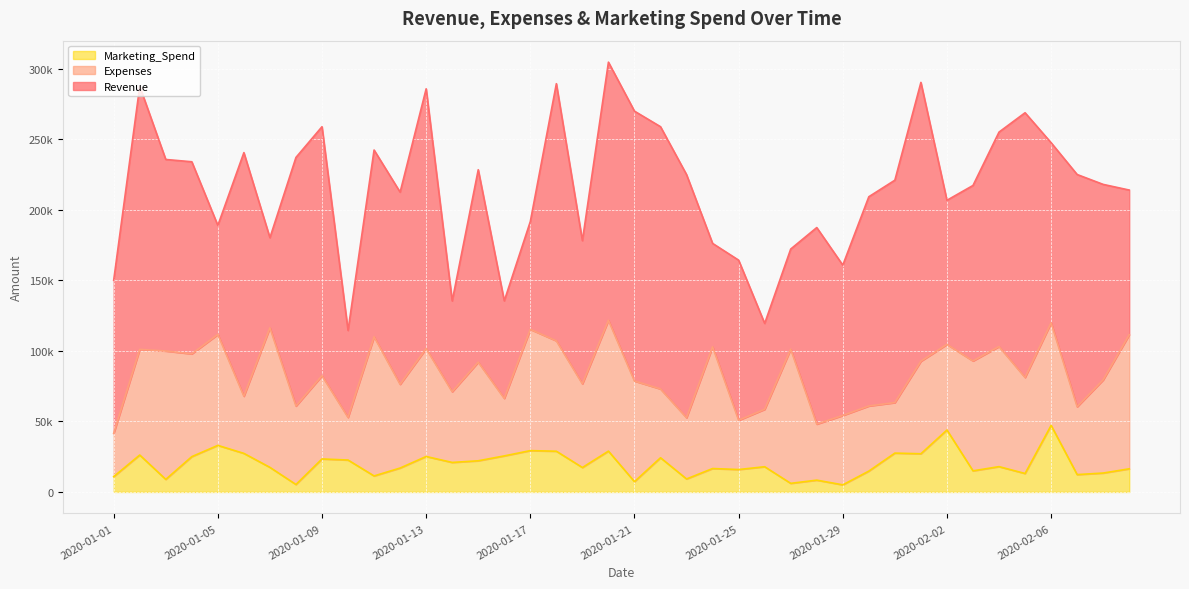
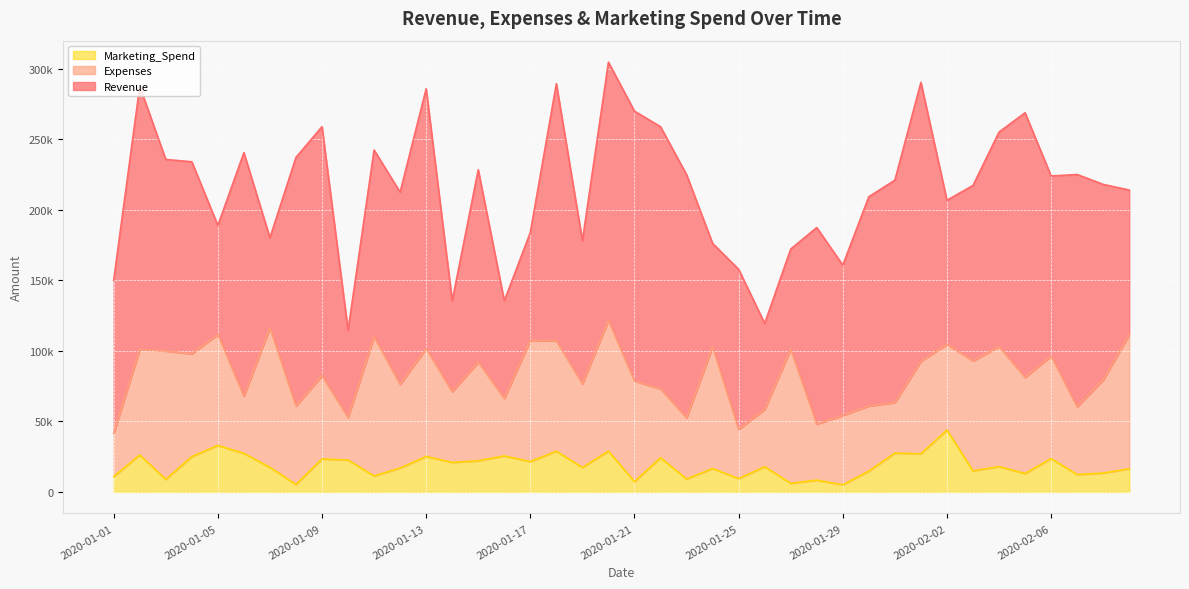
Marketing_Spend, 2020-01-17: 29000 -> 22000
Marketing_Spend, 2020-01-25: 16000 -> 9000
Marketing_Spend, 2020-02-06: 47000 -> 24000
